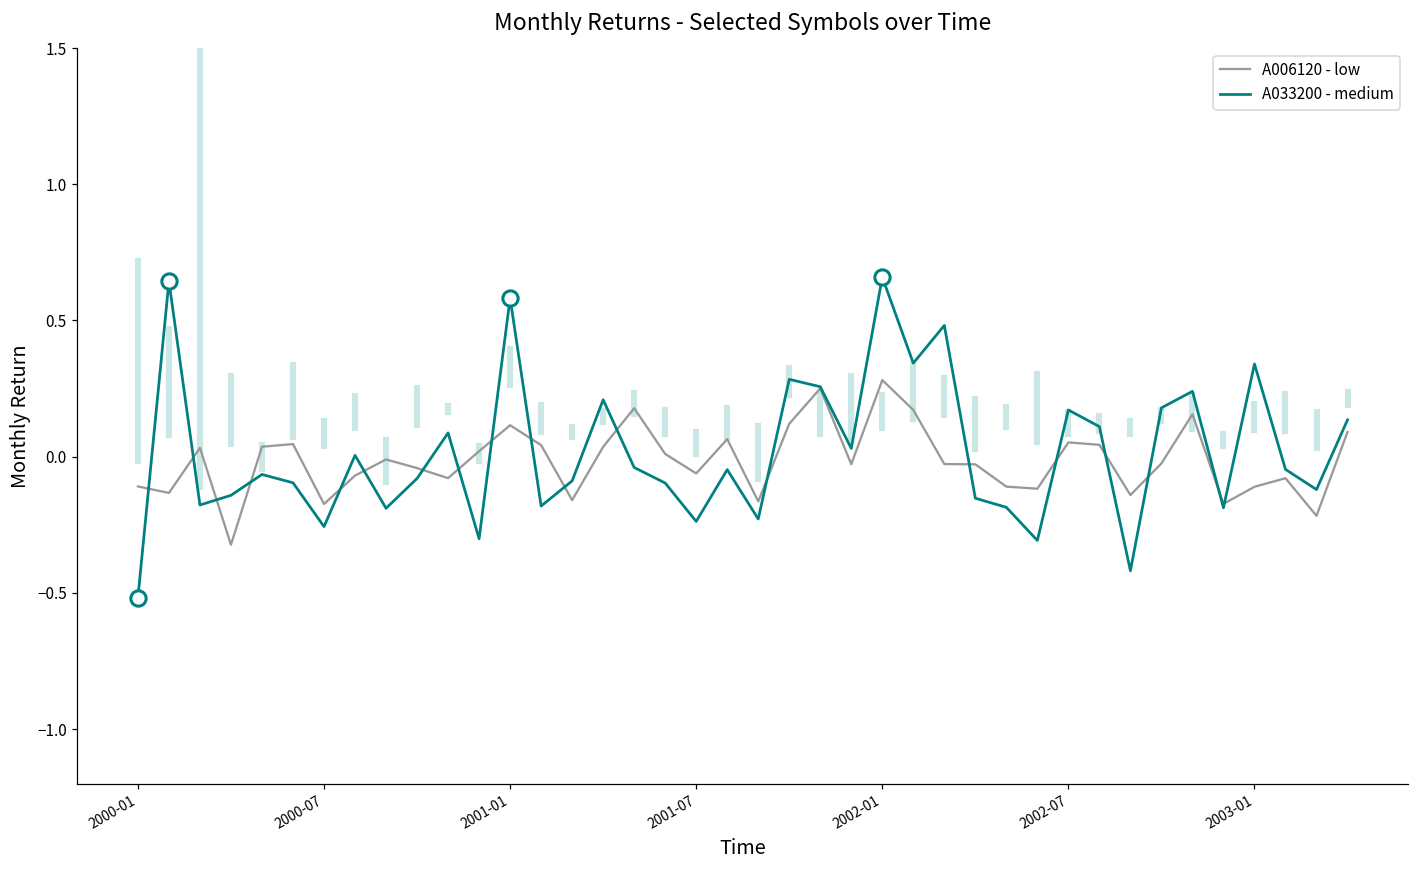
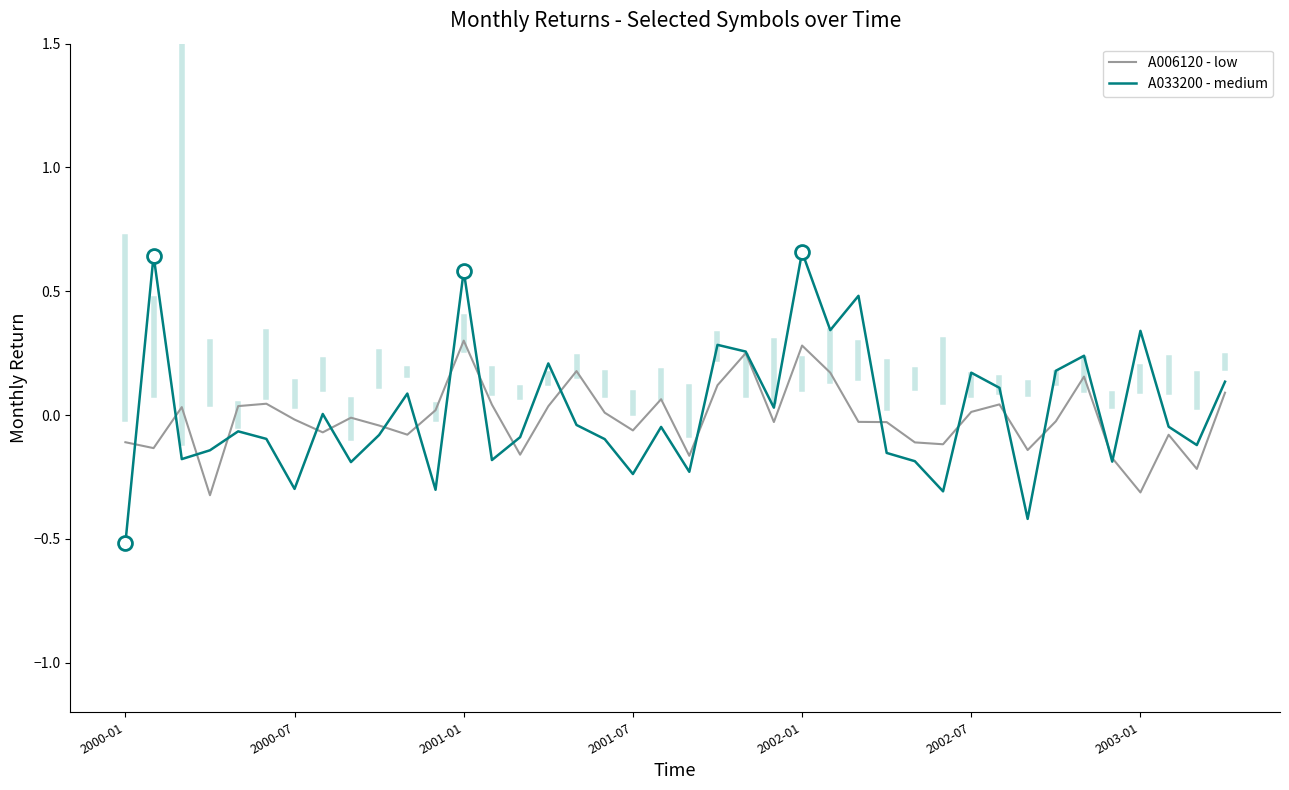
A006120 - low, 2000-07: -0.17 -> -0.02
A033200 - medium, 2000-07: -0.26 -> -0.30
A006120 - low, 2001-01: 0.12 -> 0.30
A006120 - low, 2002-07: 0.05 -> 0.01
A006120 - low, 2003-01: -0.11 -> -0.31
